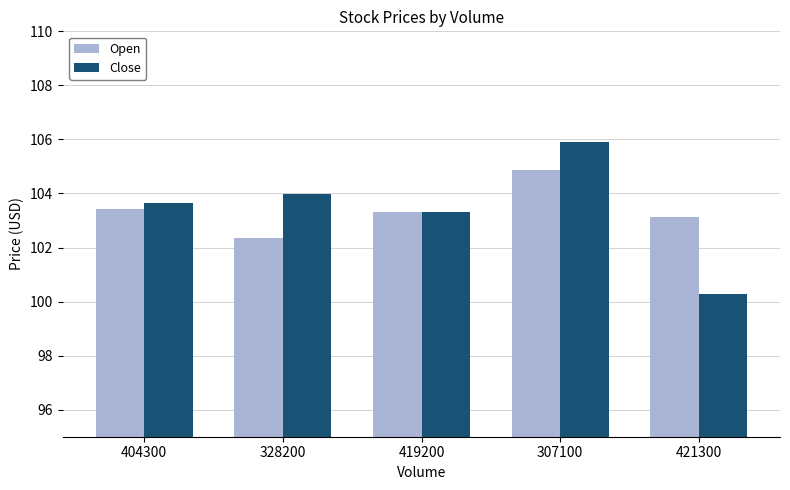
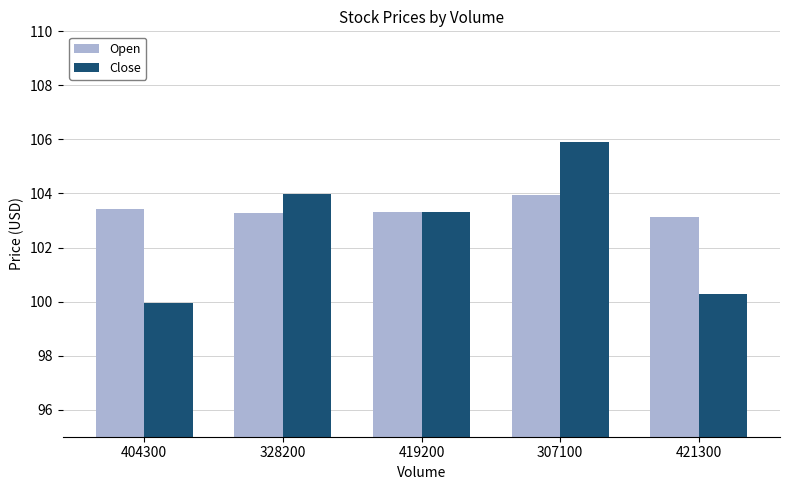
Close, 404300: 103.6 -> 100.0
Open, 328200: 102.3 -> 103.3
Open, 307100: 104.9 -> 103.9
